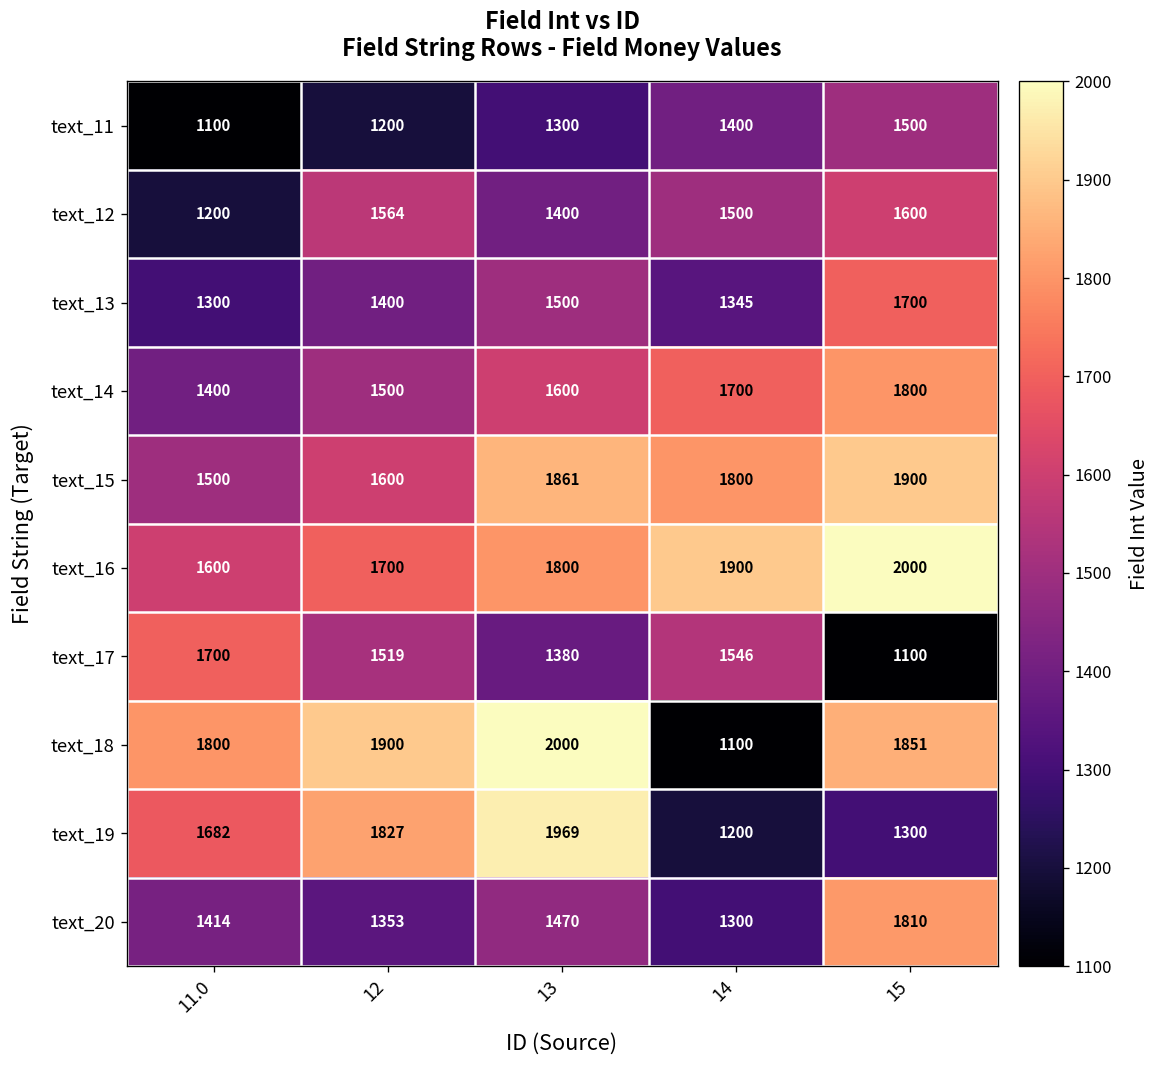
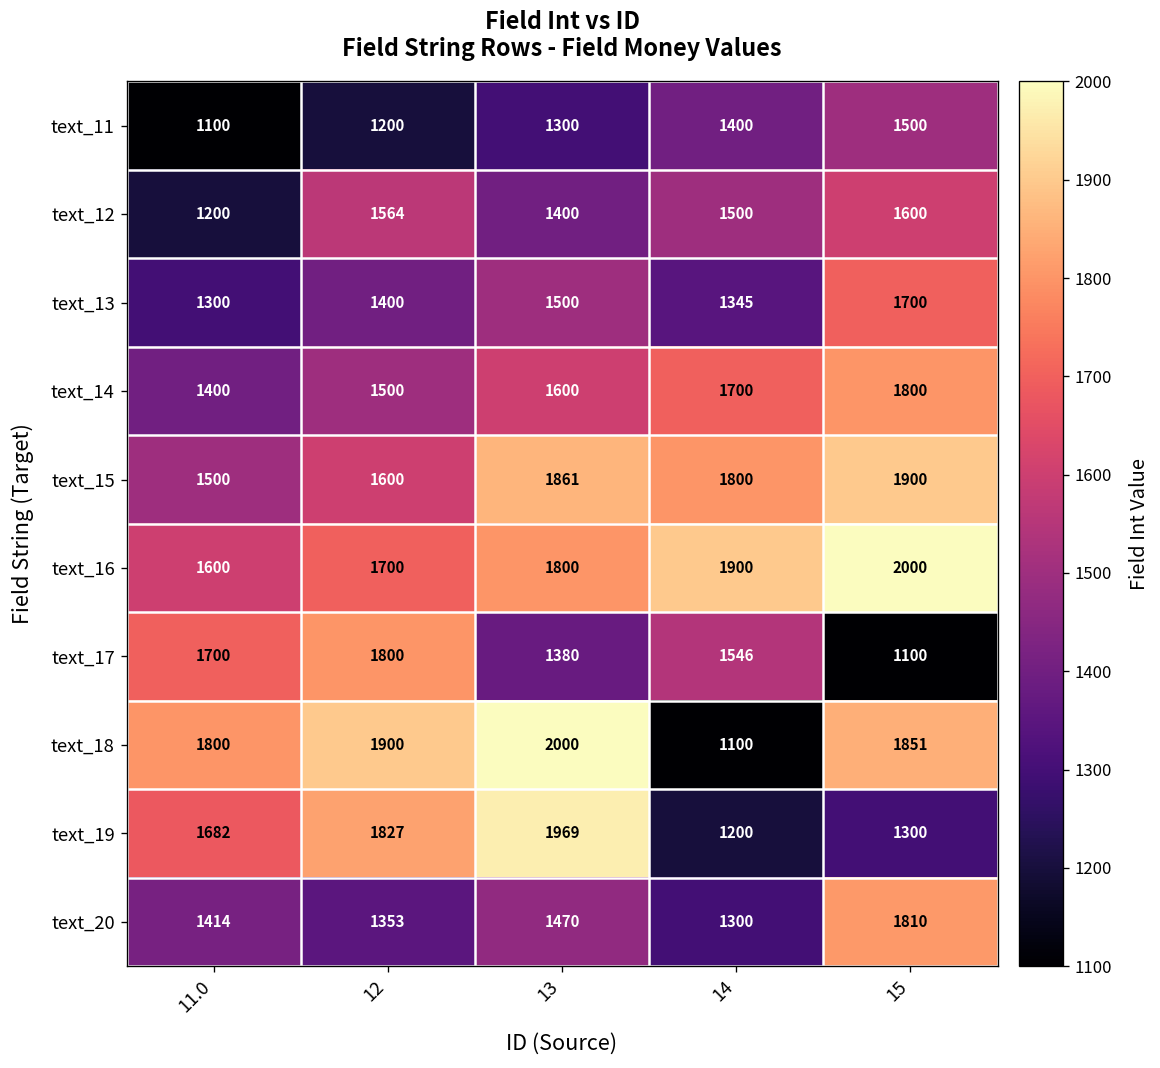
text_17, 12: 1519 -> 1800
